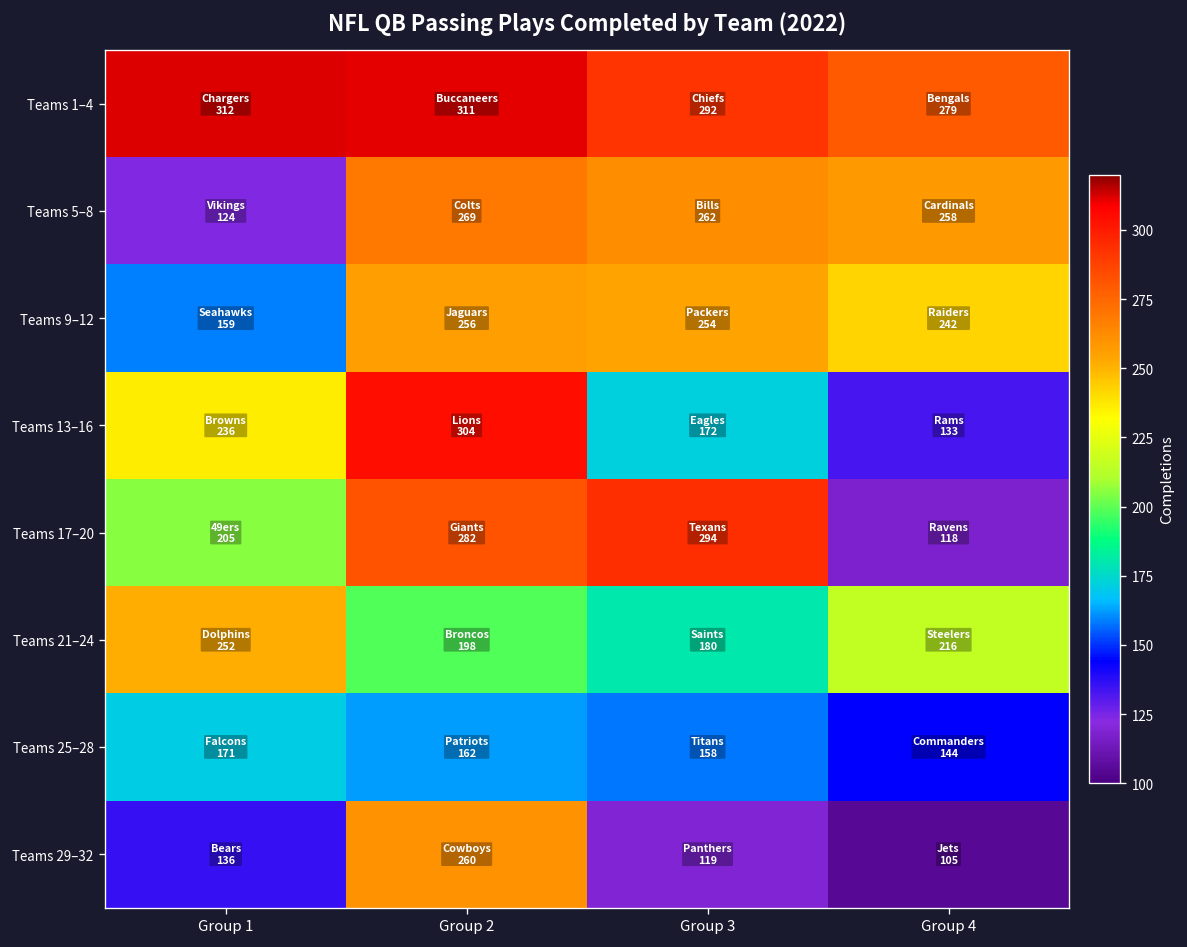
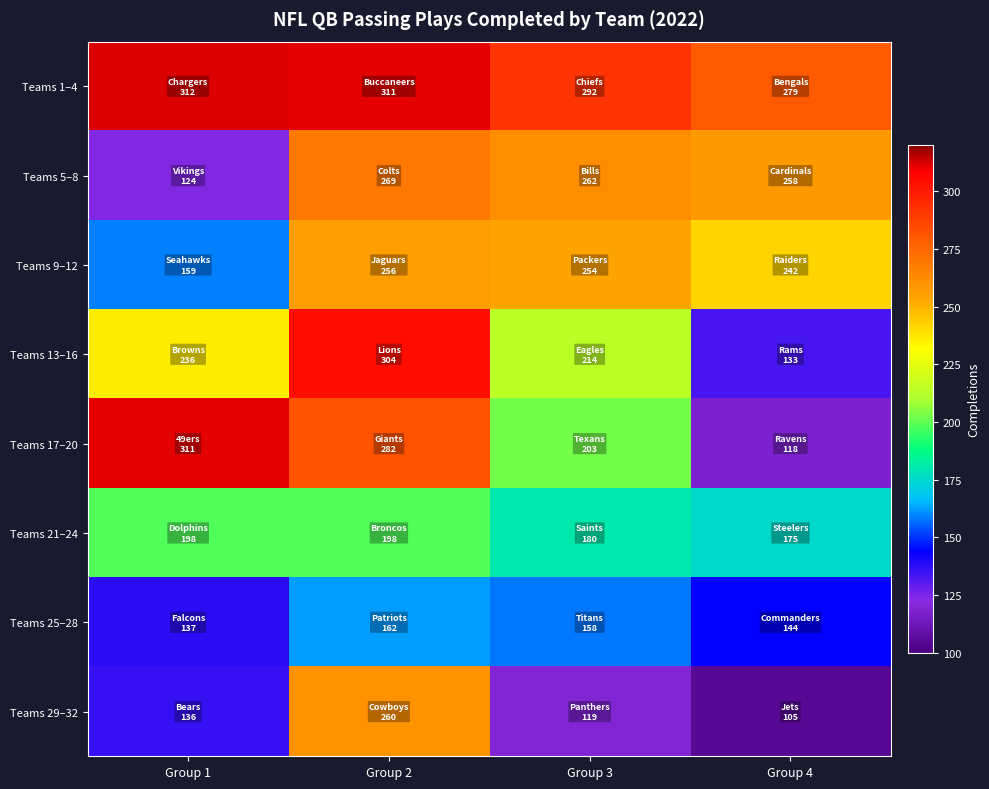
Teams 13–16, Group 3: 172 -> 214
Teams 17–20, Group 1: 205 -> 311
Teams 17–20, Group 3: 294 -> 203
Teams 21–24, Group 1: 252 -> 198
Teams 21–24, Group 4: 216 -> 175
Teams 25–28, Group 1: 171 -> 137
